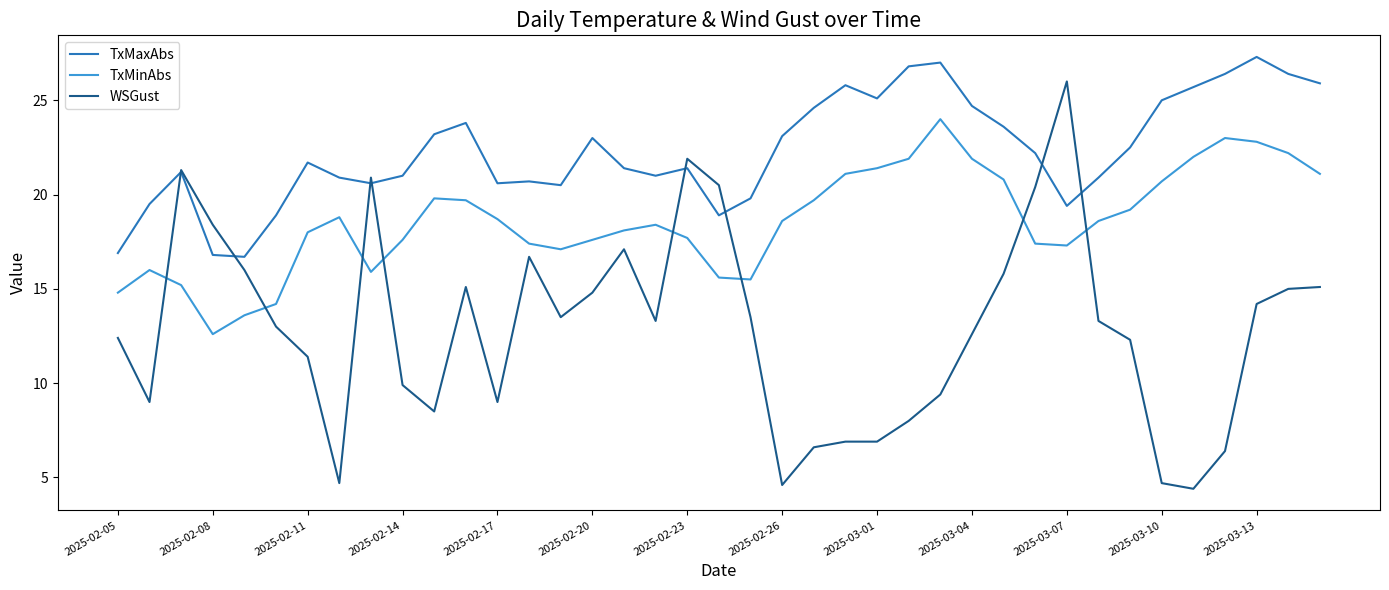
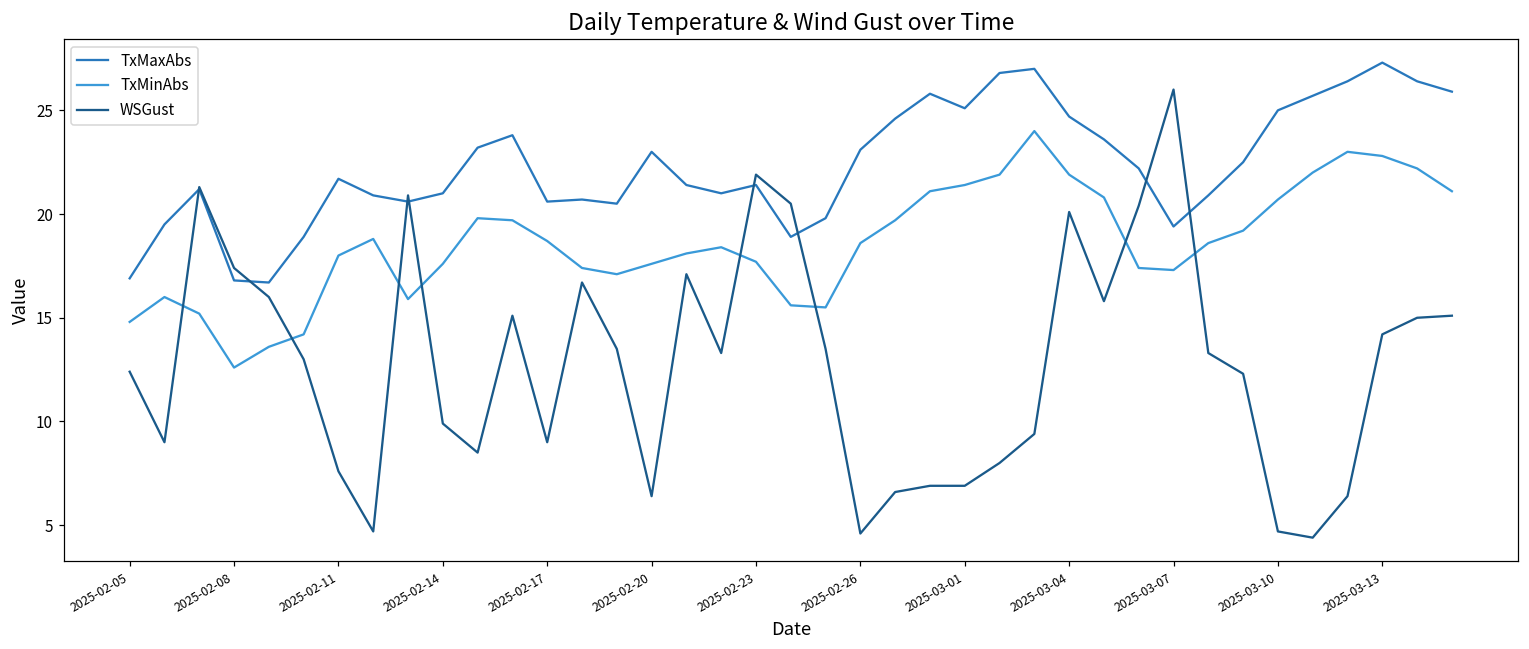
WSGust, 2025-02-08: 18.4 -> 17.4
WSGust, 2025-02-11: 11.4 -> 7.6
WSGust, 2025-02-20: 14.8 -> 6.4
WSGust, 2025-03-04: 12.6 -> 20.1
